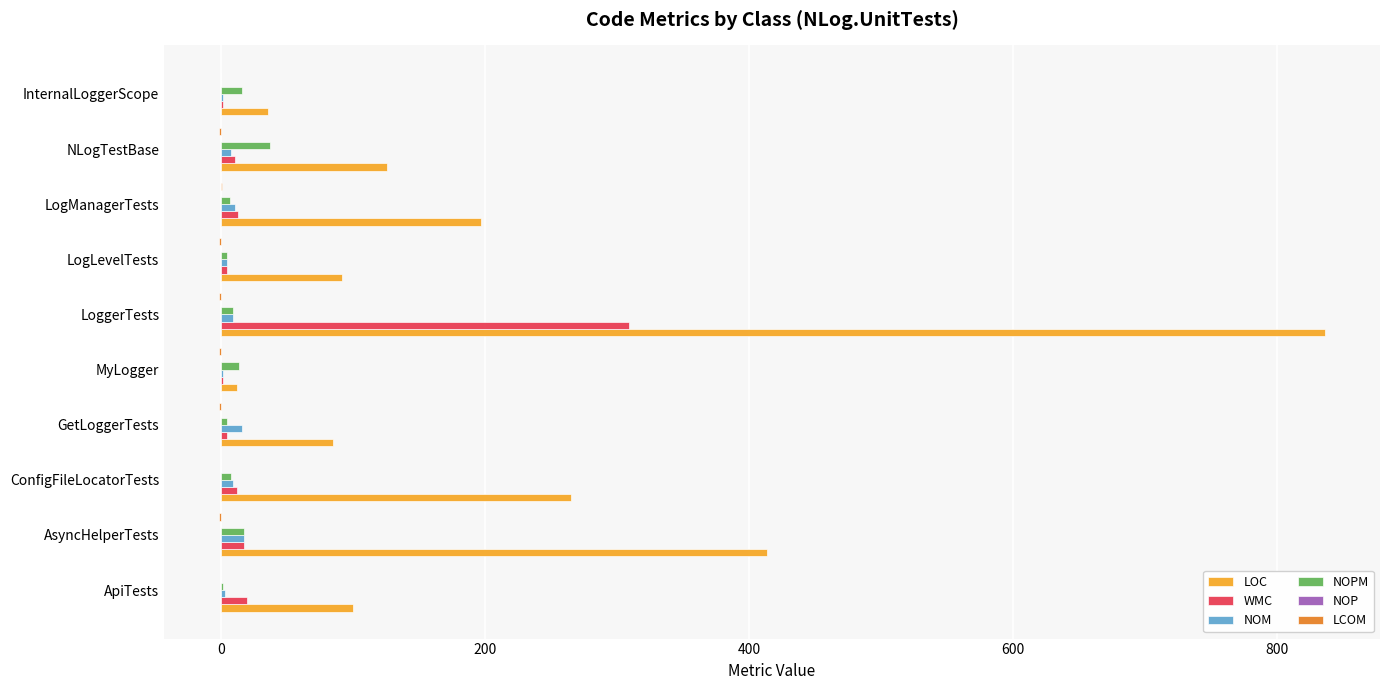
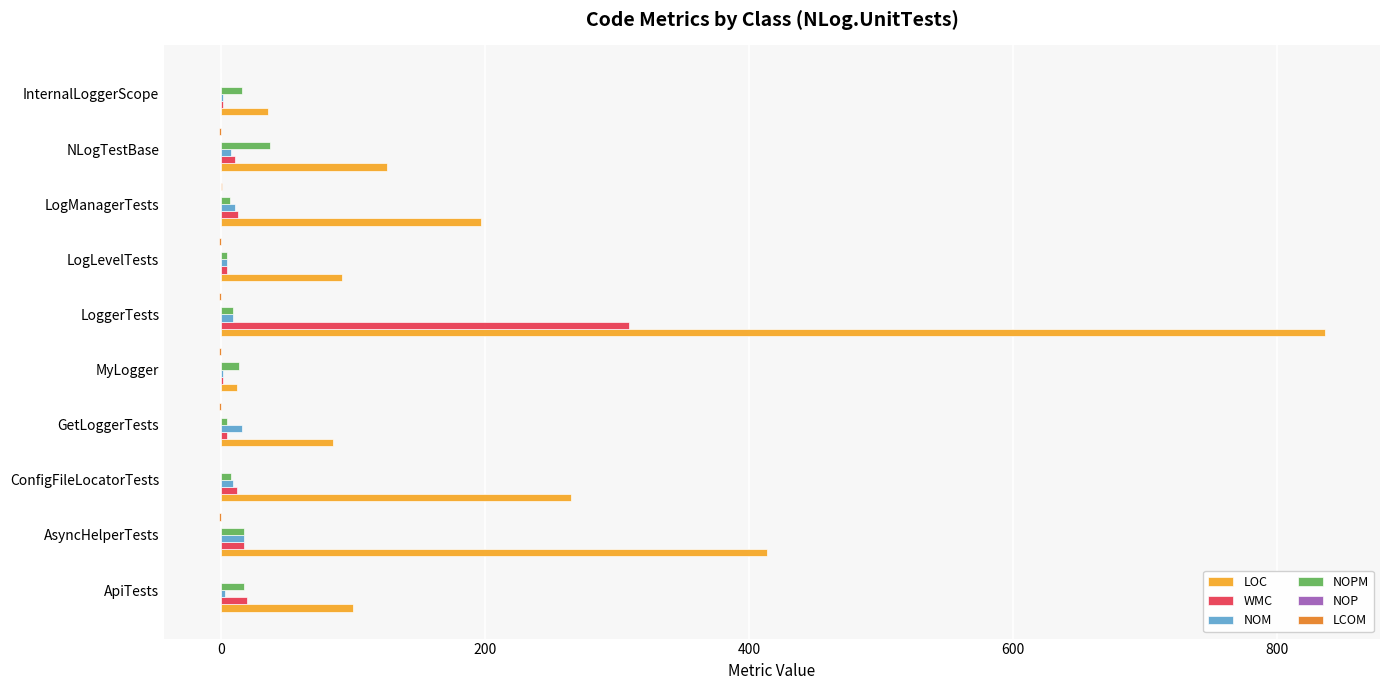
NOPM, ApiTests: 2 -> 18
